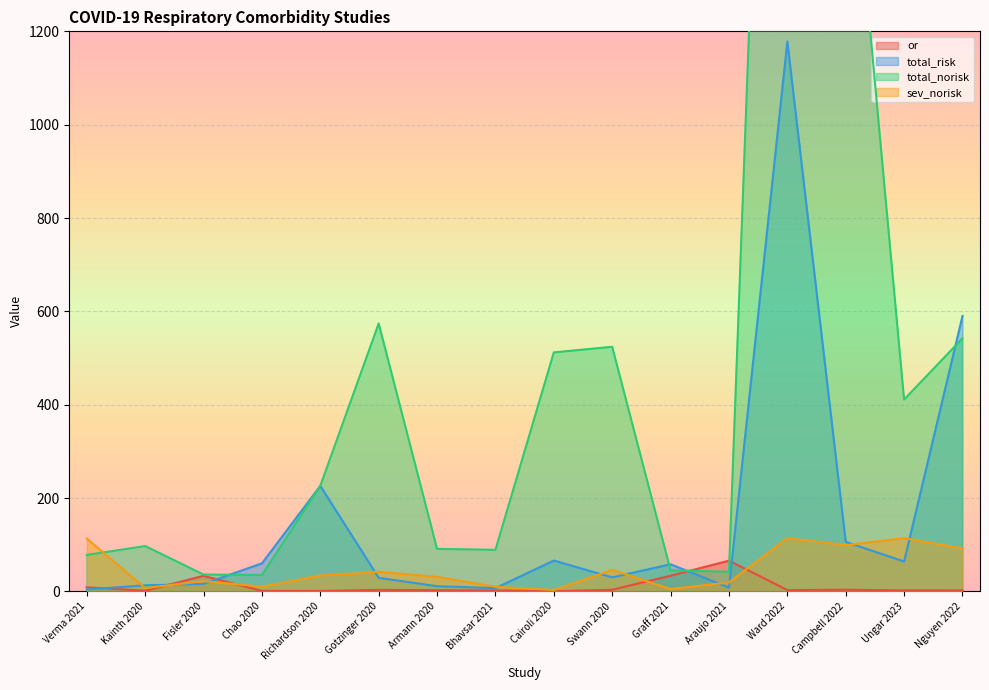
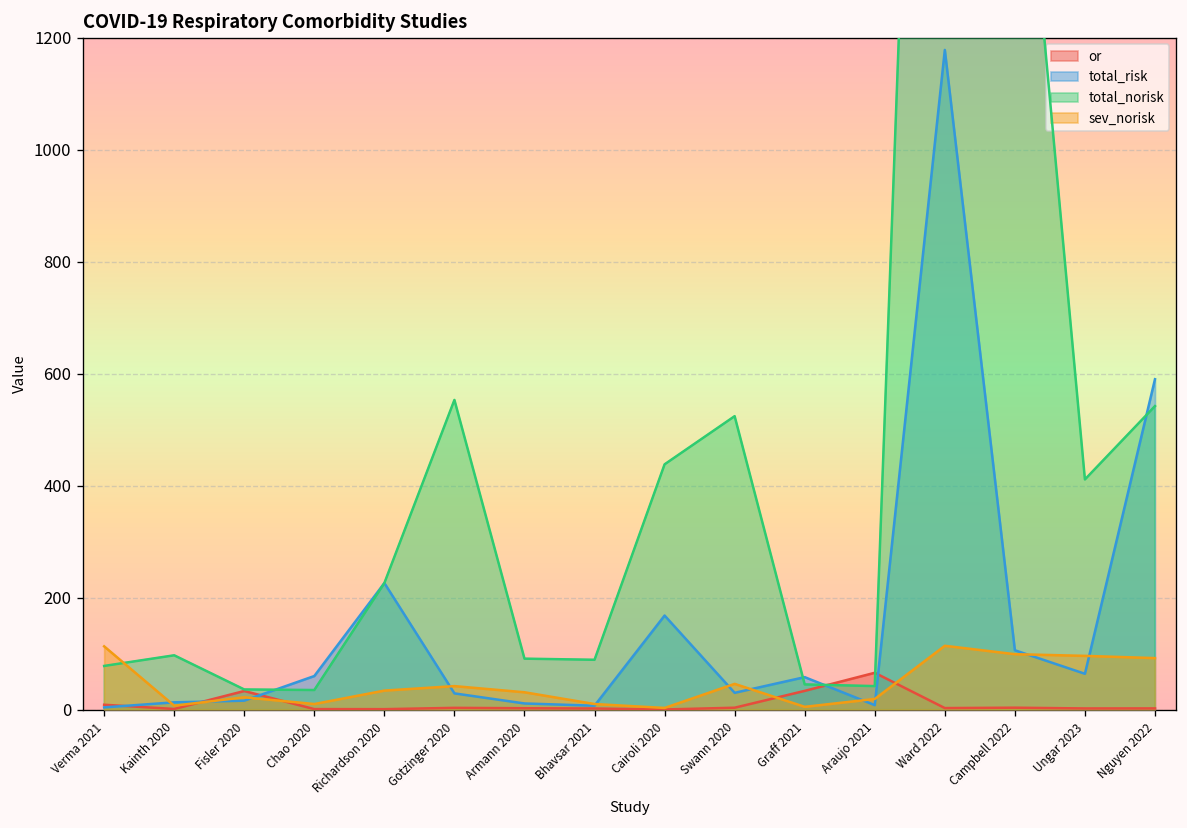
total_norisk, Gotzinger 2020: 570 -> 550
total_risk, Cairoli 2020: 70 -> 170
total_norisk, Cairoli 2020: 510 -> 440
sev_norisk, Ungar 2023: 110 -> 100
